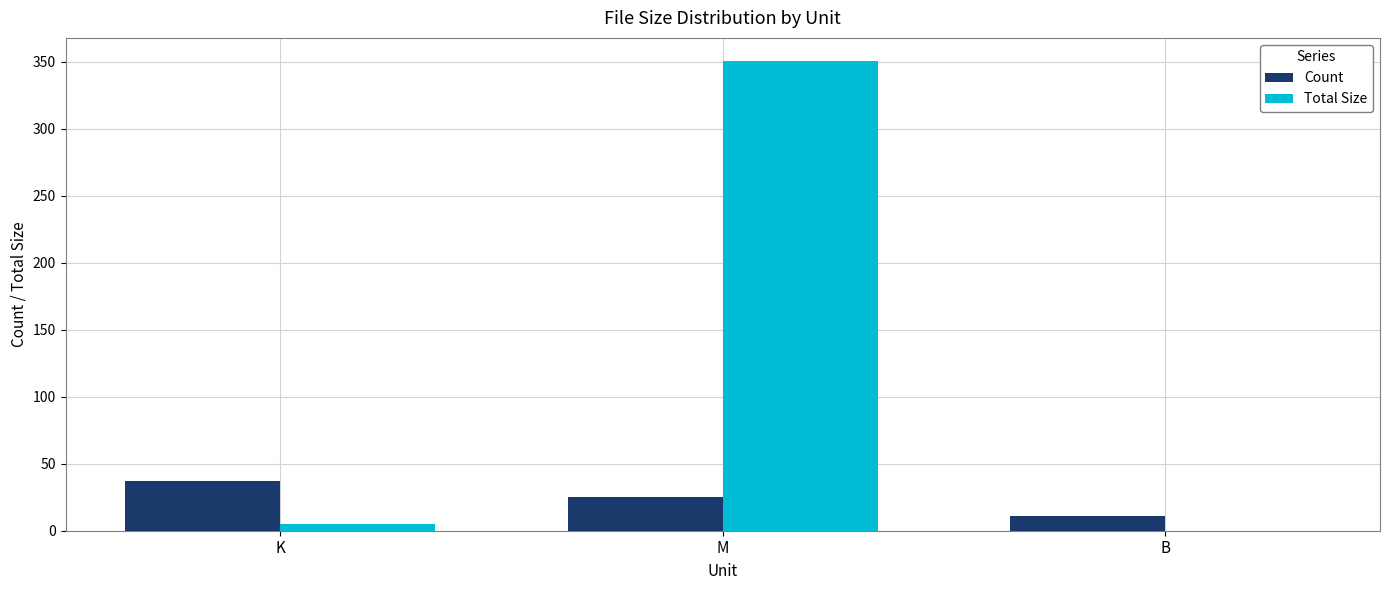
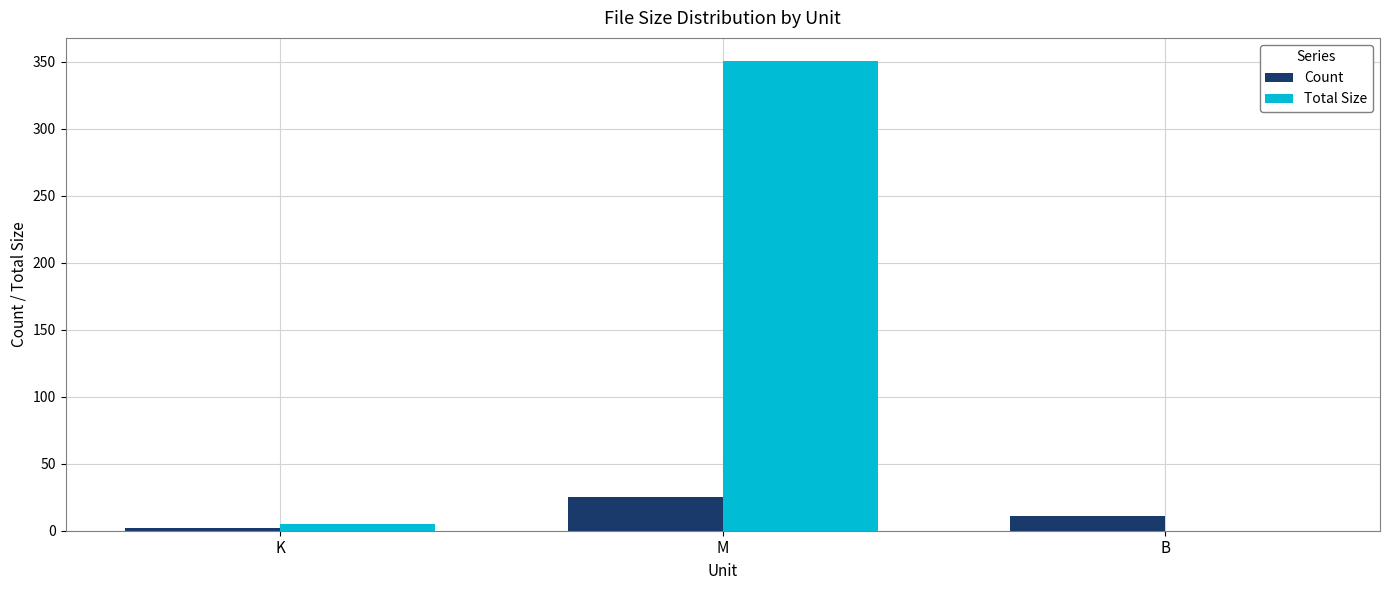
Count, K: 37 -> 2
